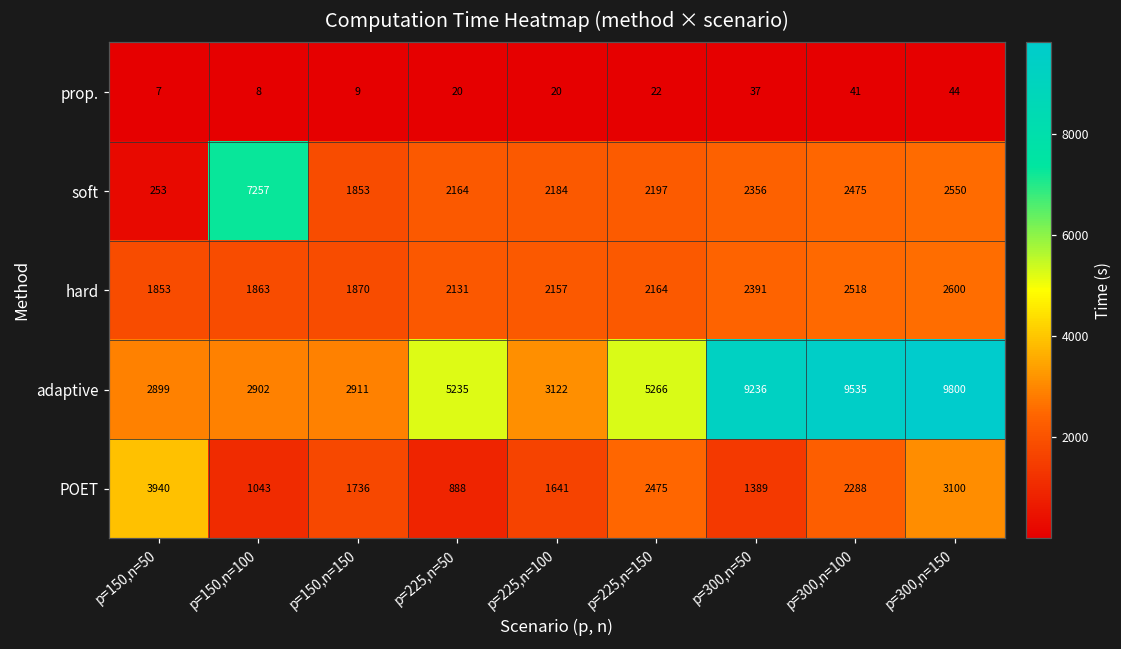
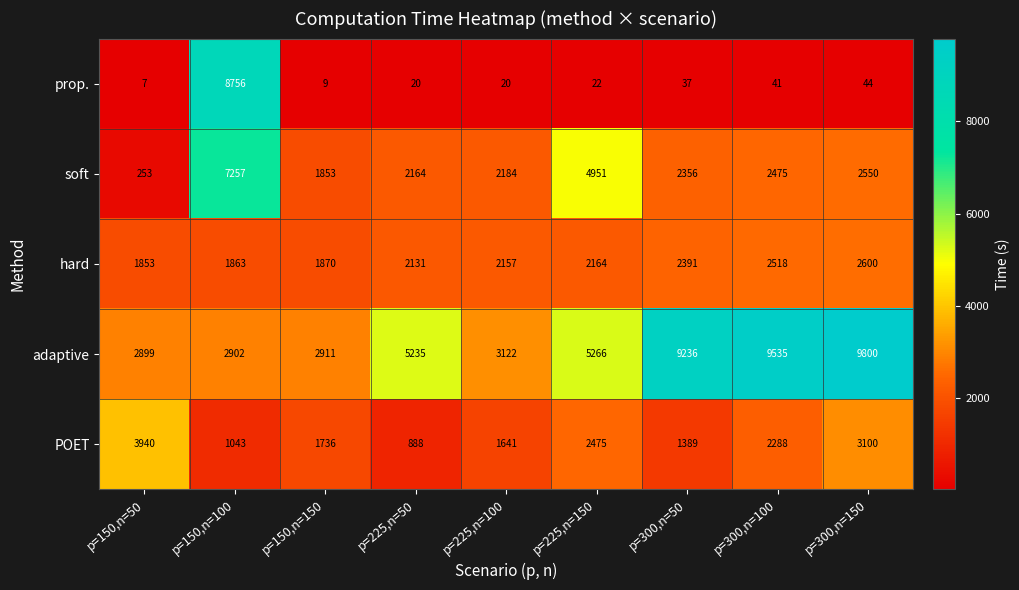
prop., p=150,n=100: 8 -> 8756
soft, p=225,n=150: 2197 -> 4951
